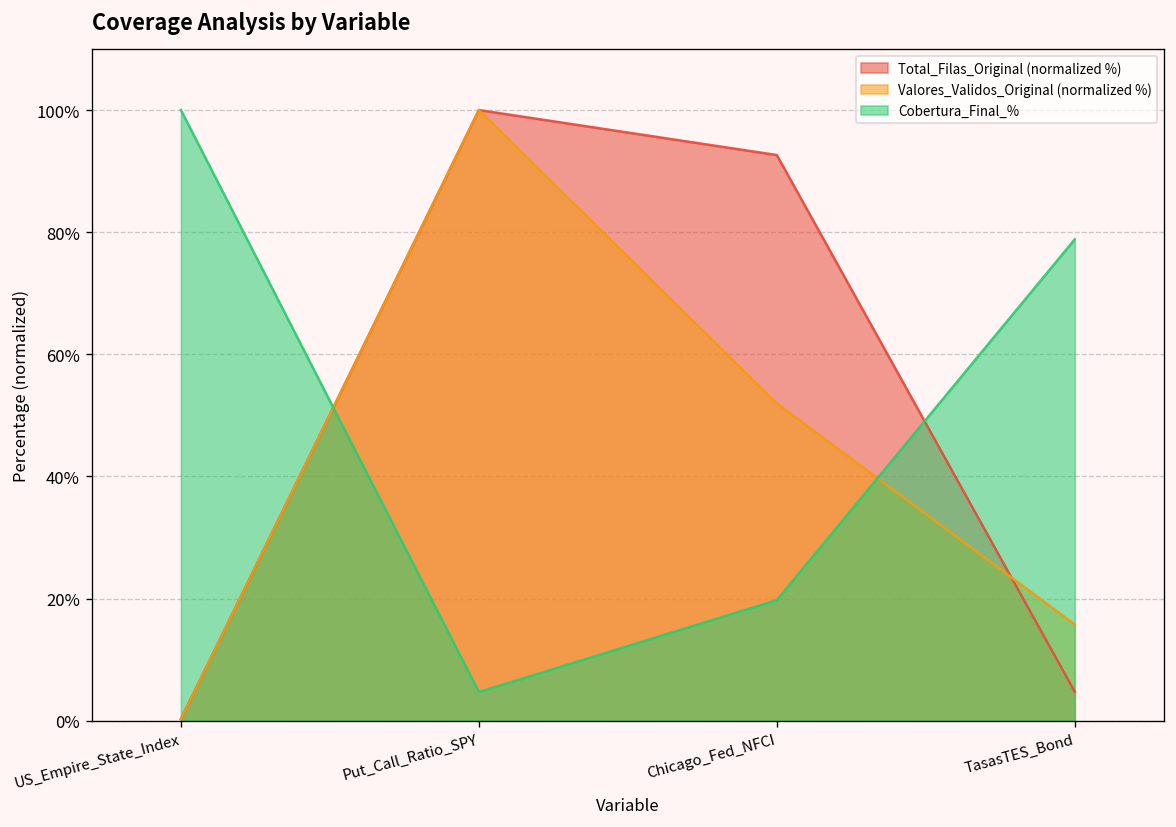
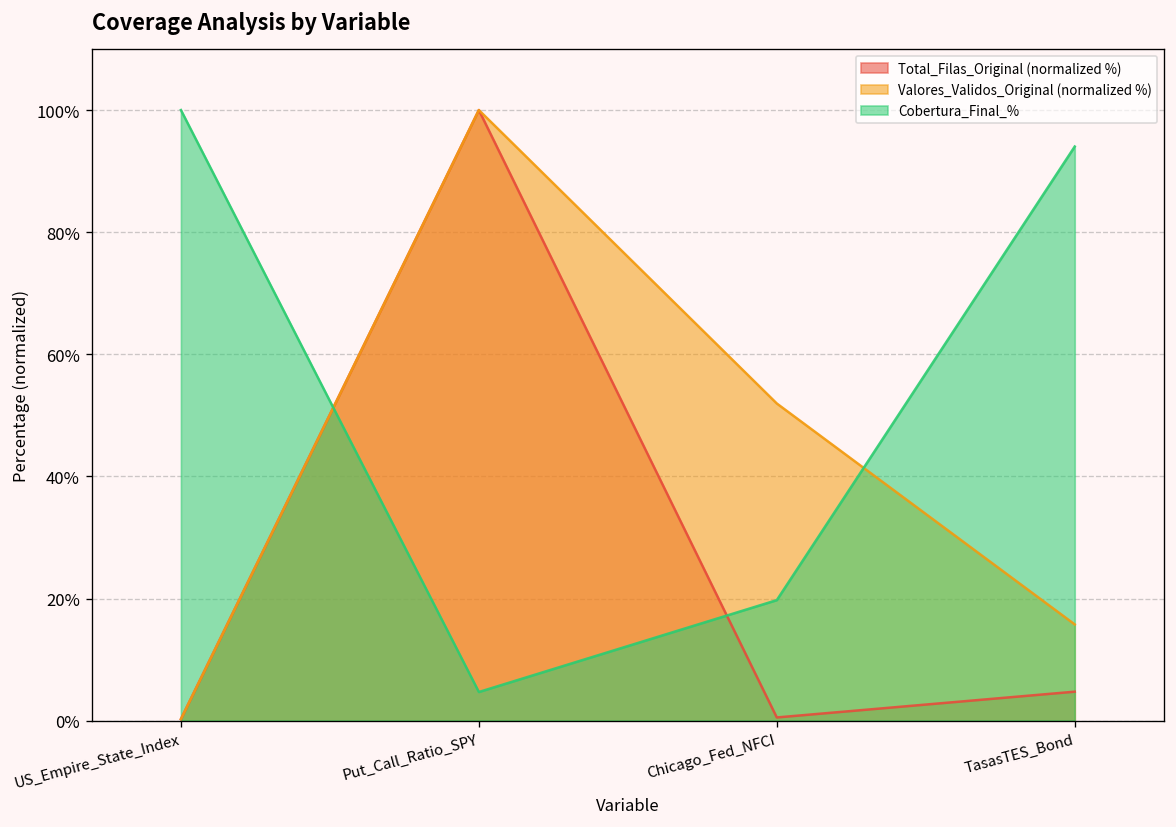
Total_Filas_Original (normalized %), Chicago_Fed_NFCI: 93% -> 1%
Cobertura_Final_%, TasasTES_Bond: 79% -> 94%
